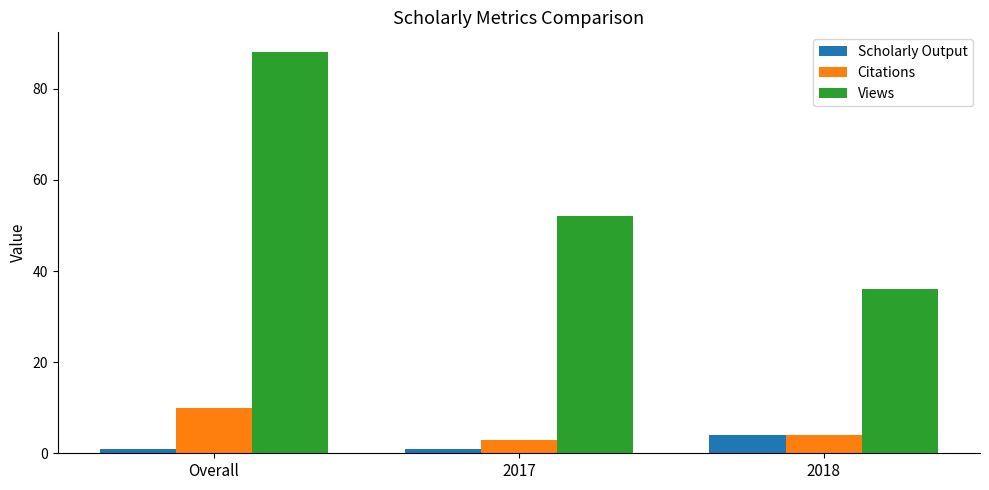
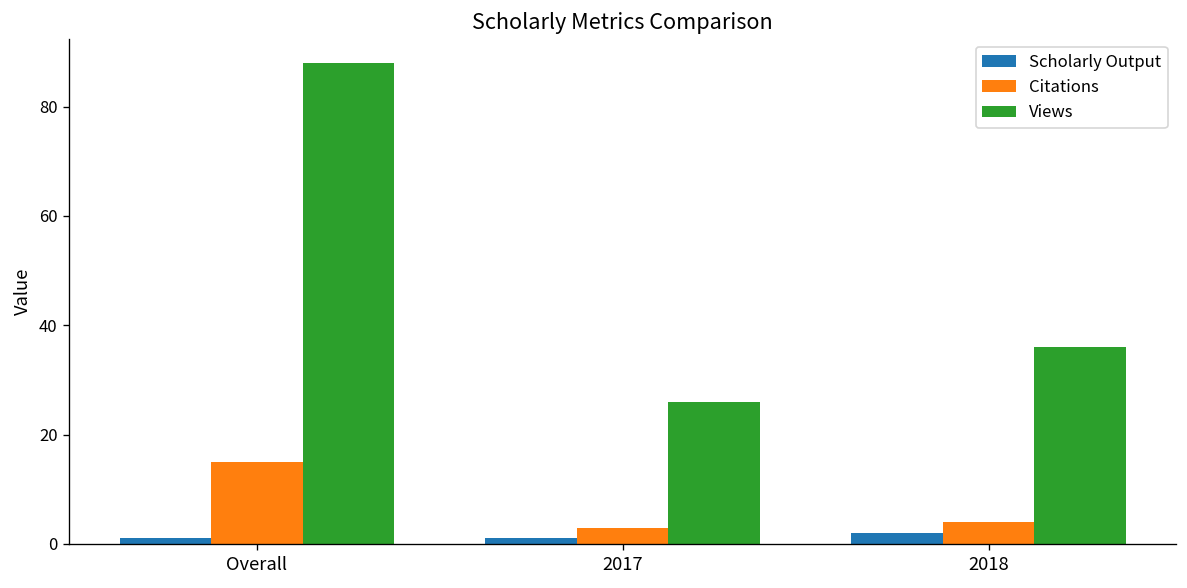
Citations, Overall: 10 -> 15
Views, 2017: 52 -> 26
Scholarly Output, 2018: 4 -> 2
